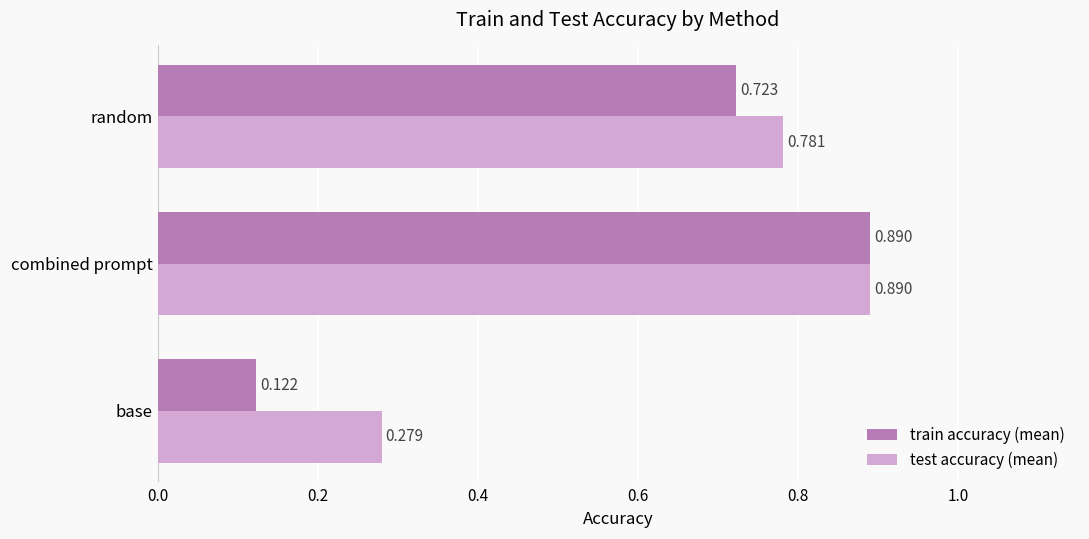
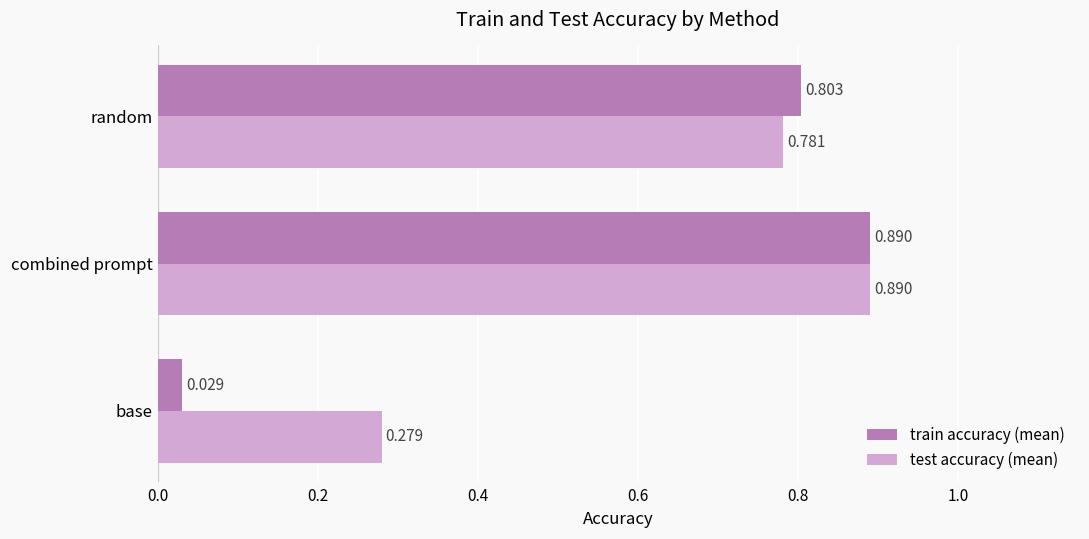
train accuracy (mean), random: 0.723 -> 0.803
train accuracy (mean), base: 0.122 -> 0.029
